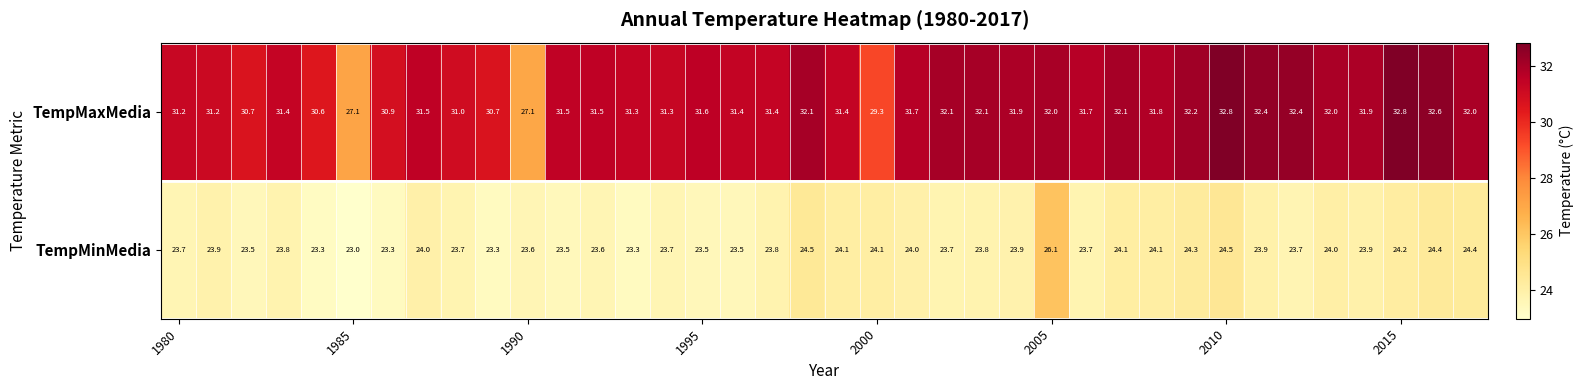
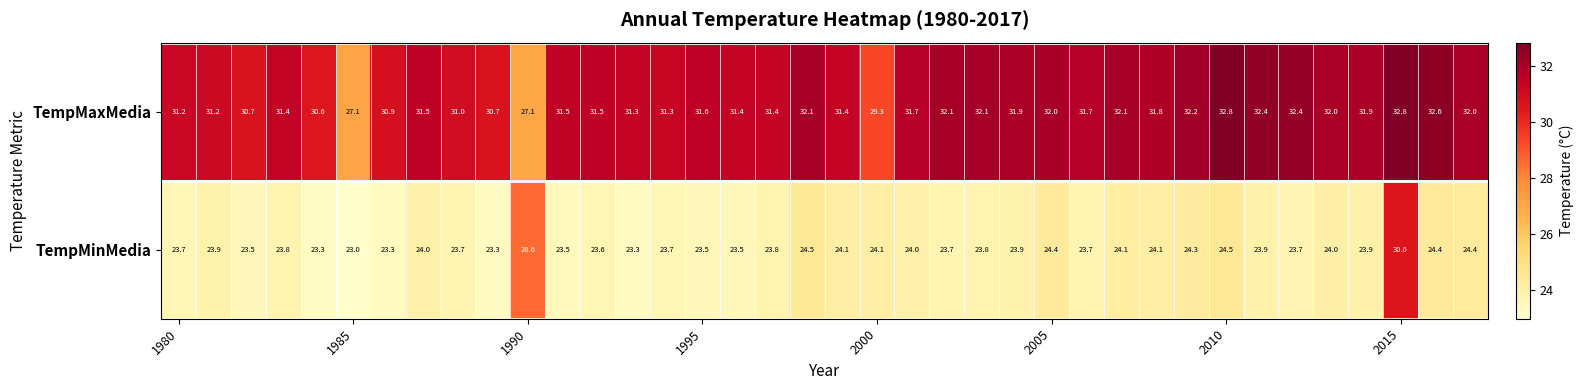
TempMinMedia, 1990: 23.6 -> 28.6
TempMinMedia, 2005: 26.1 -> 24.4
TempMinMedia, 2015: 24.2 -> 30.6
